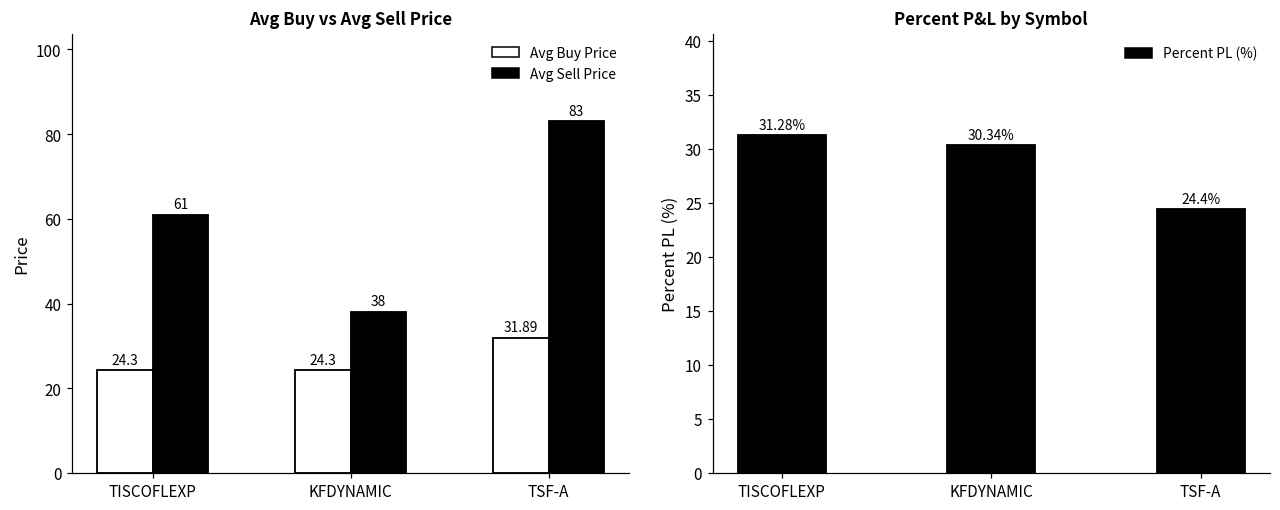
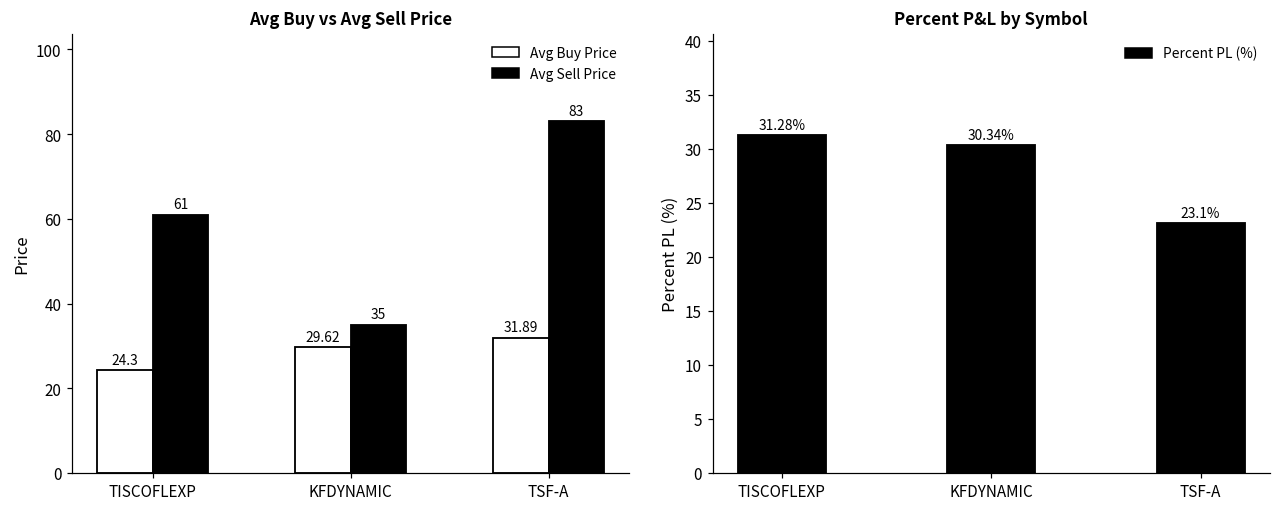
Avg Buy vs Avg Sell Price, Avg Buy Price, KFDYNAMIC: 24.3 -> 29.62
Avg Buy vs Avg Sell Price, Avg Sell Price, KFDYNAMIC: 38 -> 35
Percent P&L by Symbol, TSF-A: 24.4% -> 23.1%
